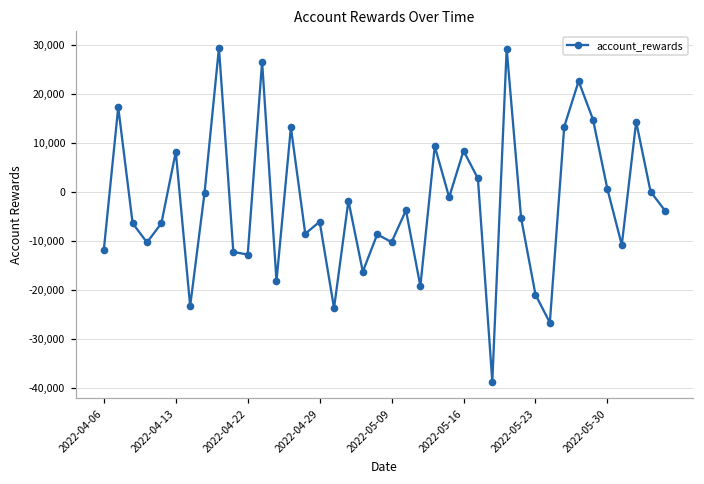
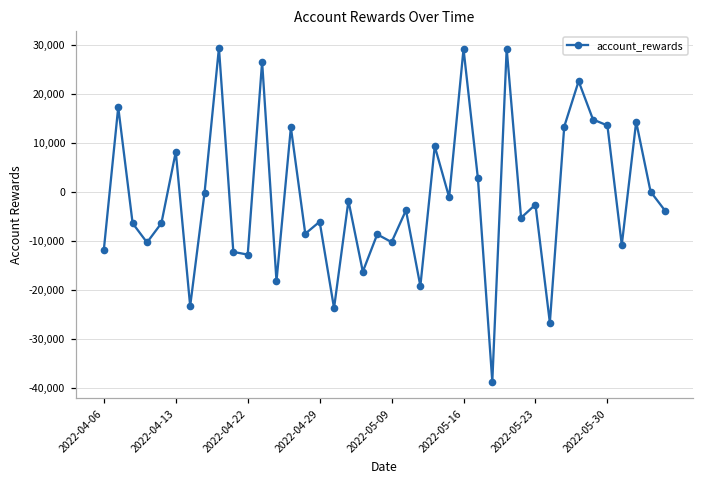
2022-05-16: 8,000 -> 29,000
2022-05-23: -21,000 -> -3,000
2022-05-30: 1,000 -> 14,000
